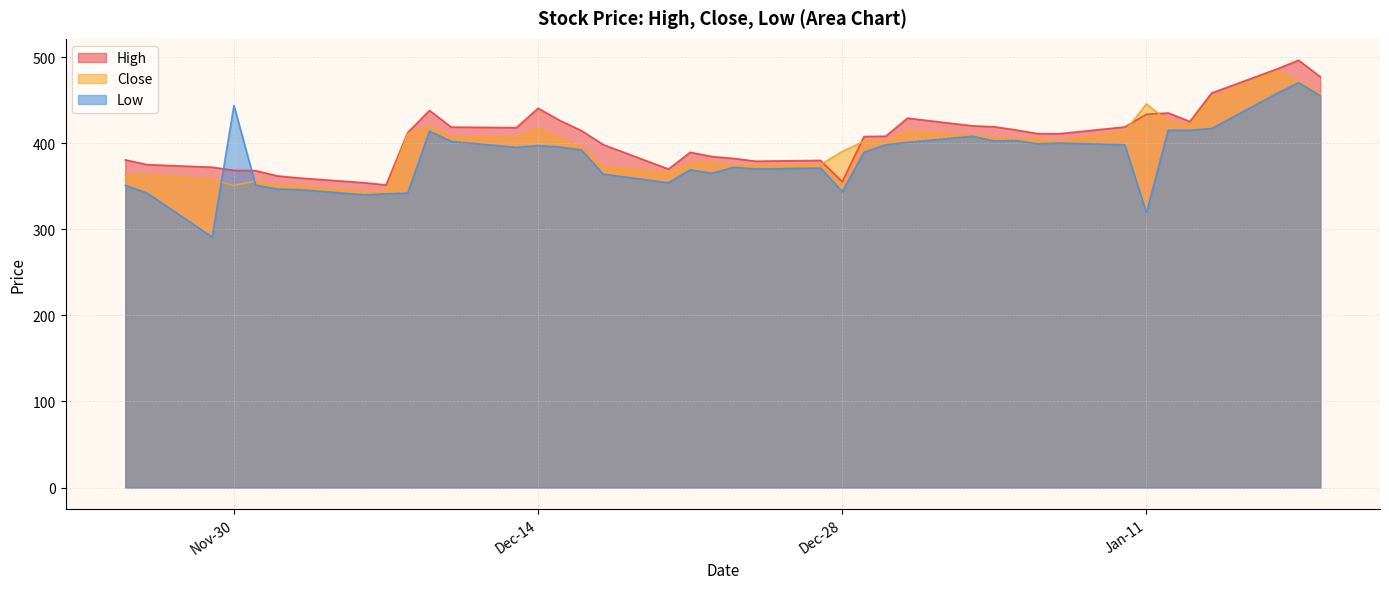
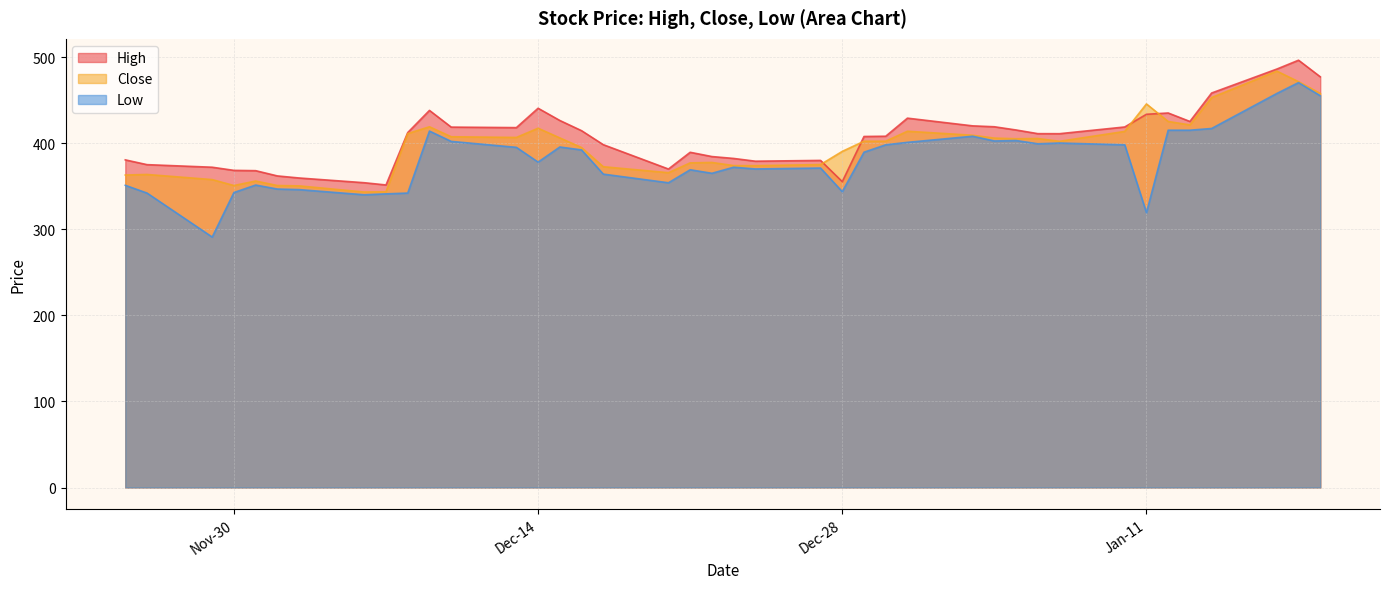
Low, Nov-30: 440 -> 340
Low, Dec-14: 400 -> 380
